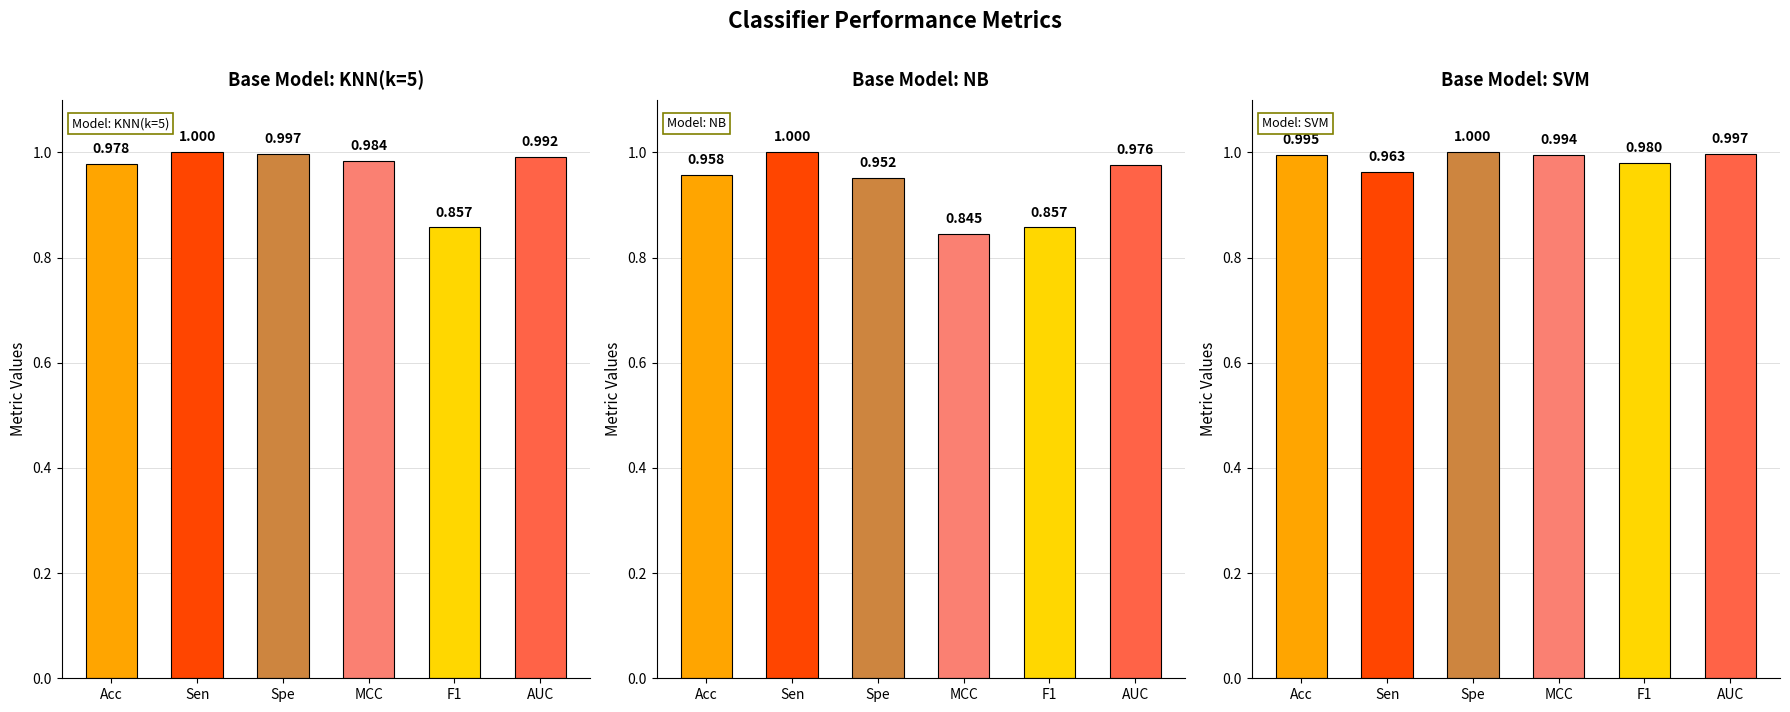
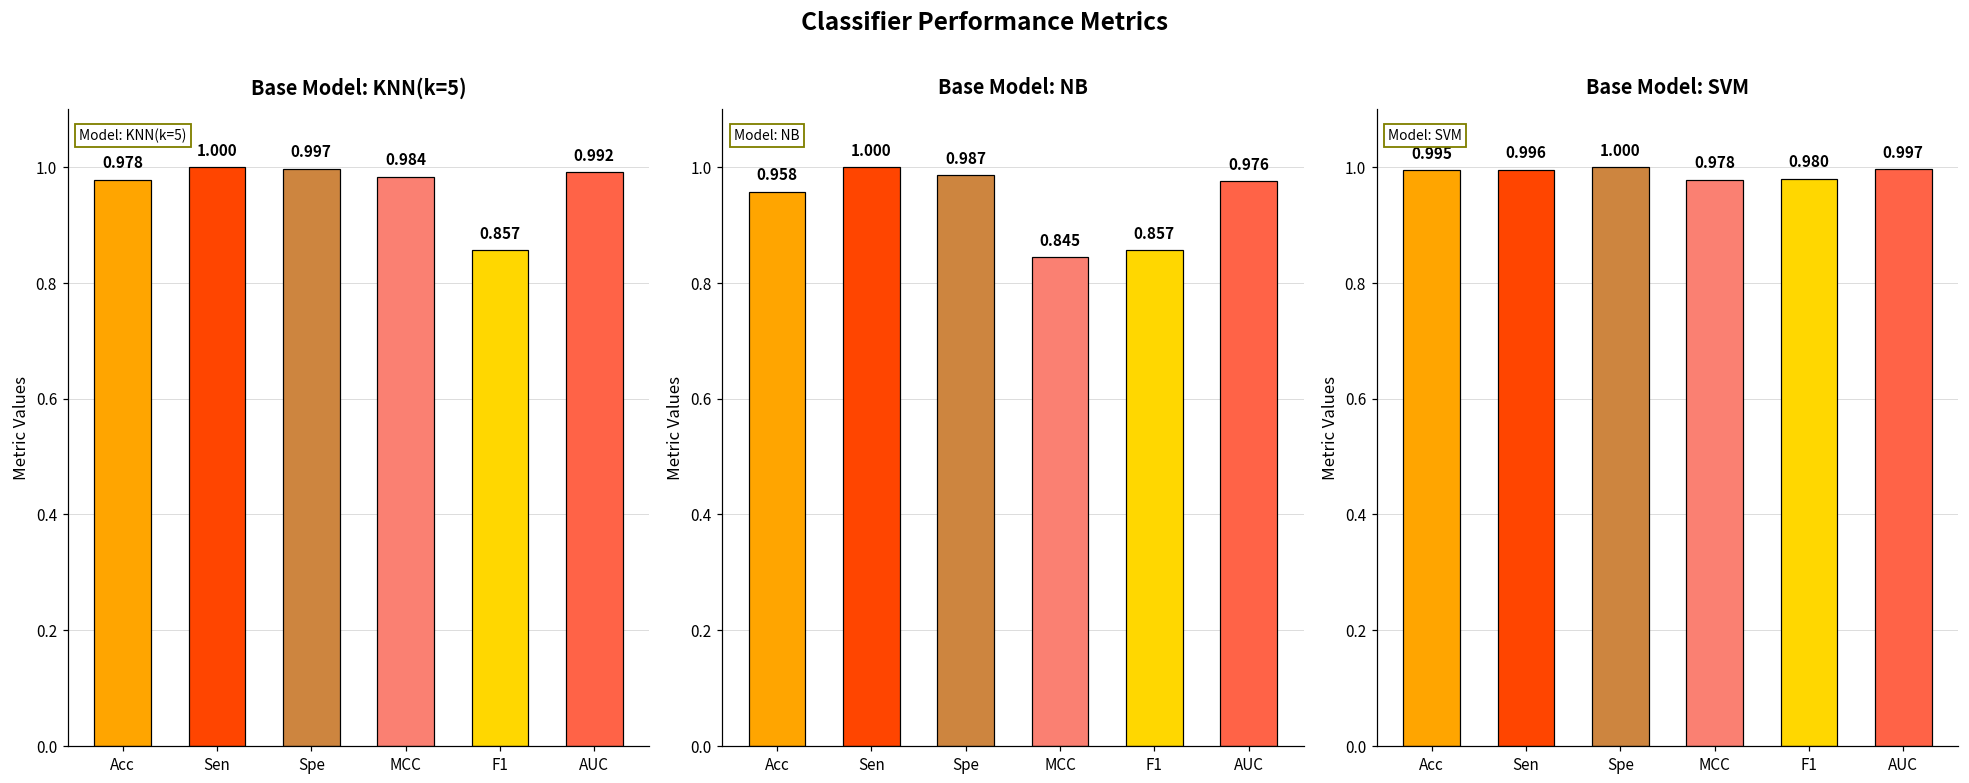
Base Model: NB, Spe: 0.952 -> 0.987
Base Model: SVM, Sen: 0.963 -> 0.996
Base Model: SVM, MCC: 0.994 -> 0.978
